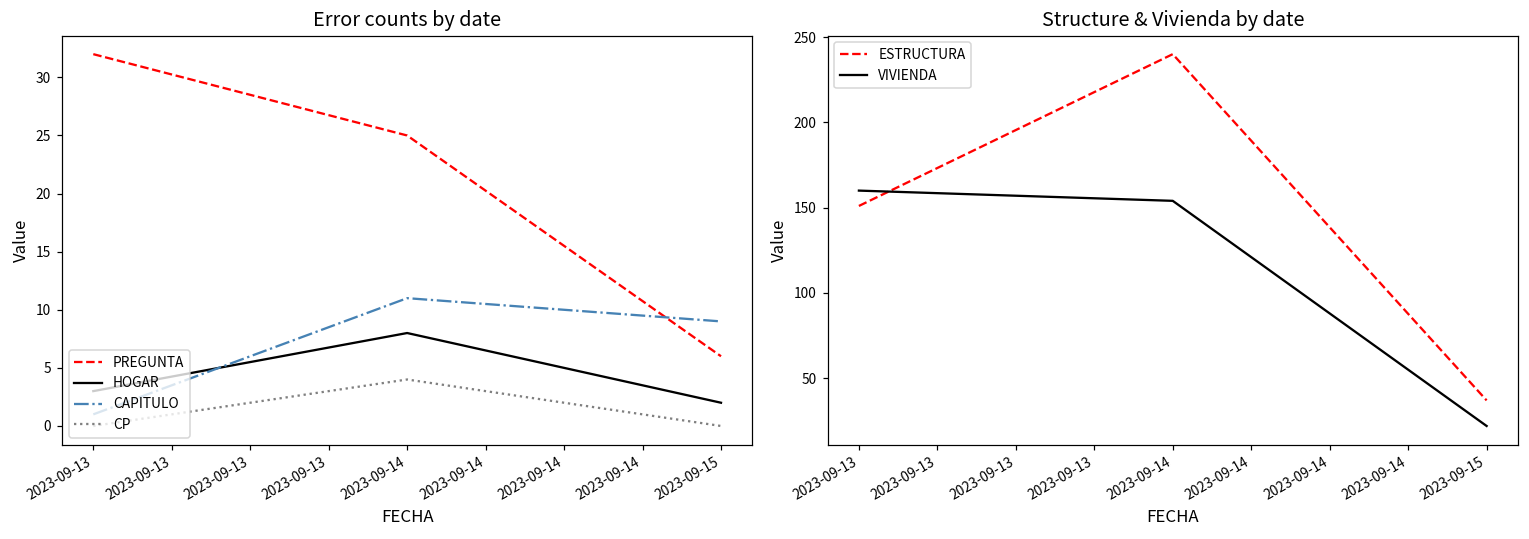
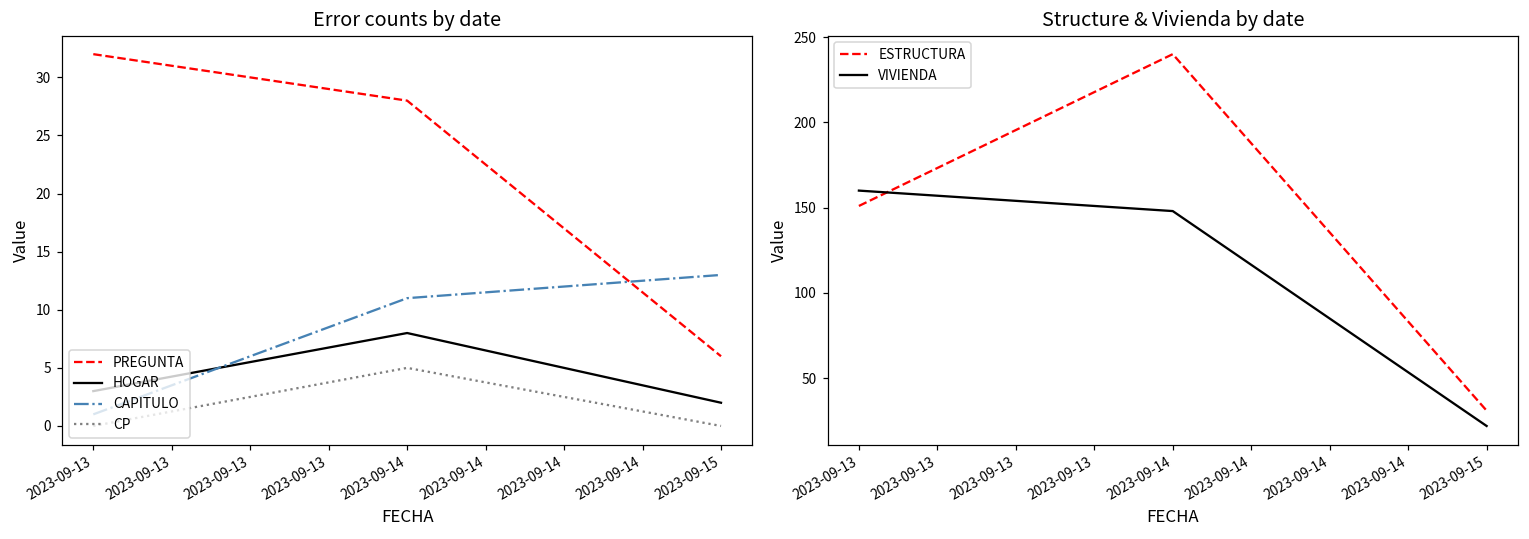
Error counts by date, PREGUNTA, 2023-09-14: 25 -> 28
Error counts by date, CP, 2023-09-14: 4 -> 5
Error counts by date, CAPITULO, 2023-09-15: 9 -> 13
Structure & Vivienda by date, VIVIENDA, 2023-09-14: 154 -> 148
Structure & Vivienda by date, ESTRUCTURA, 2023-09-15: 37 -> 31
